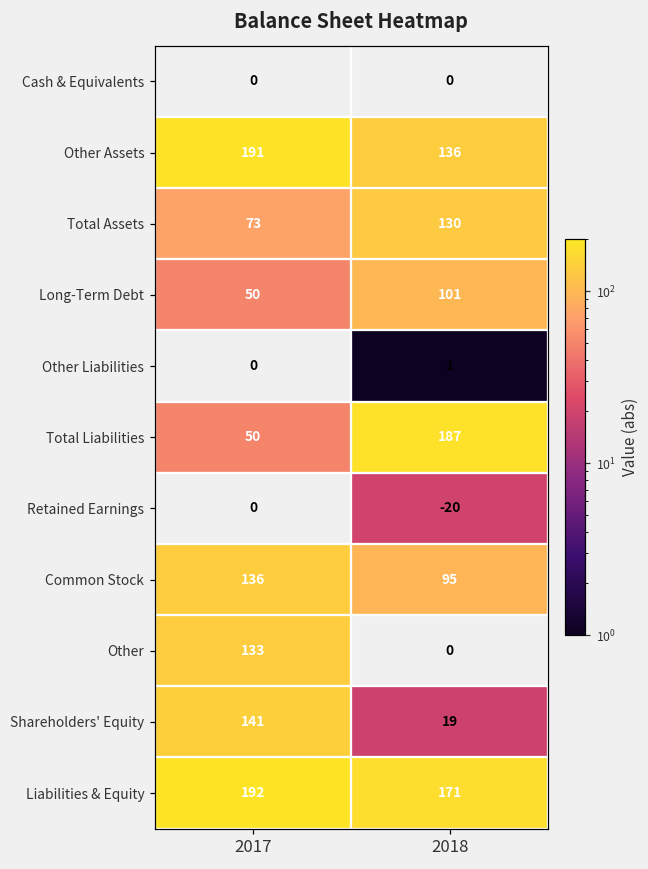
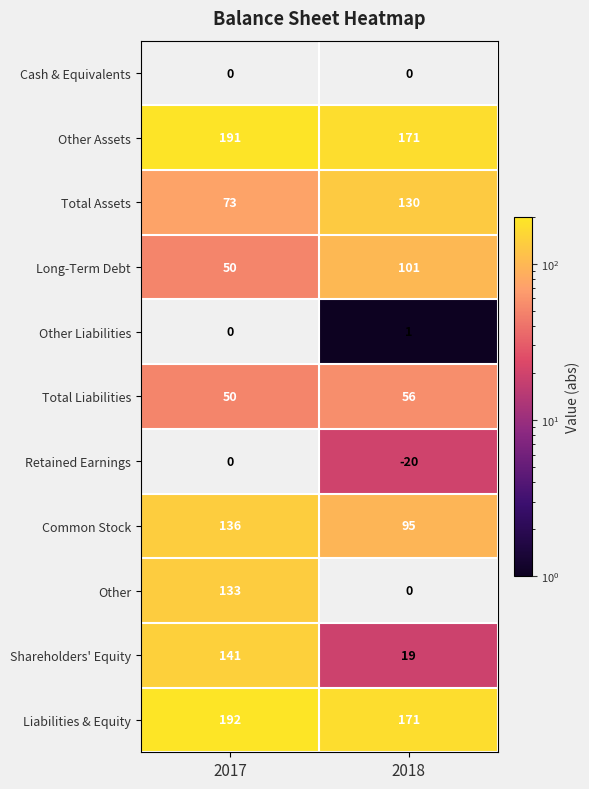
Other Assets, 2018: 136 -> 171
Total Liabilities, 2018: 187 -> 56
